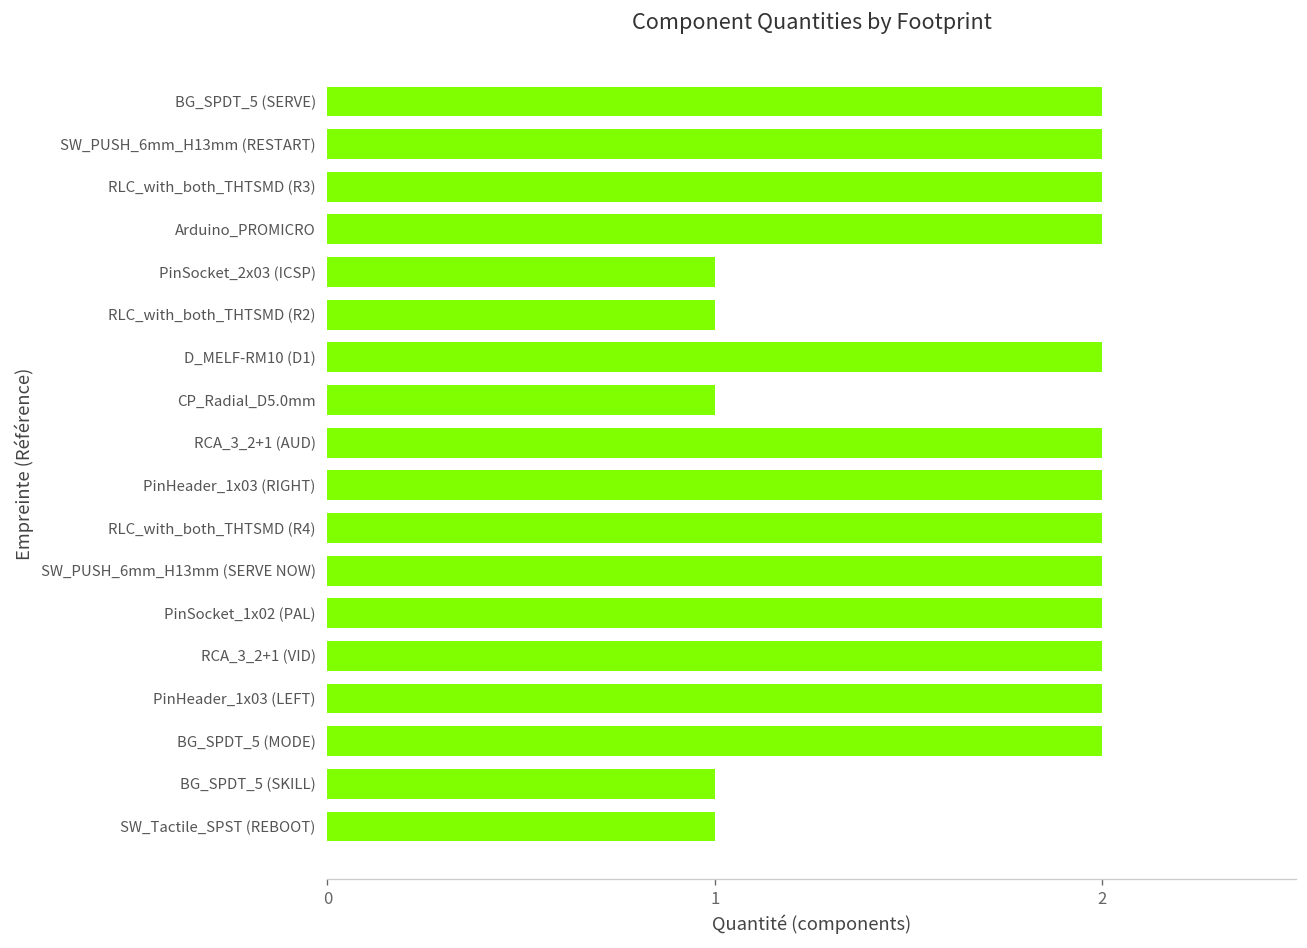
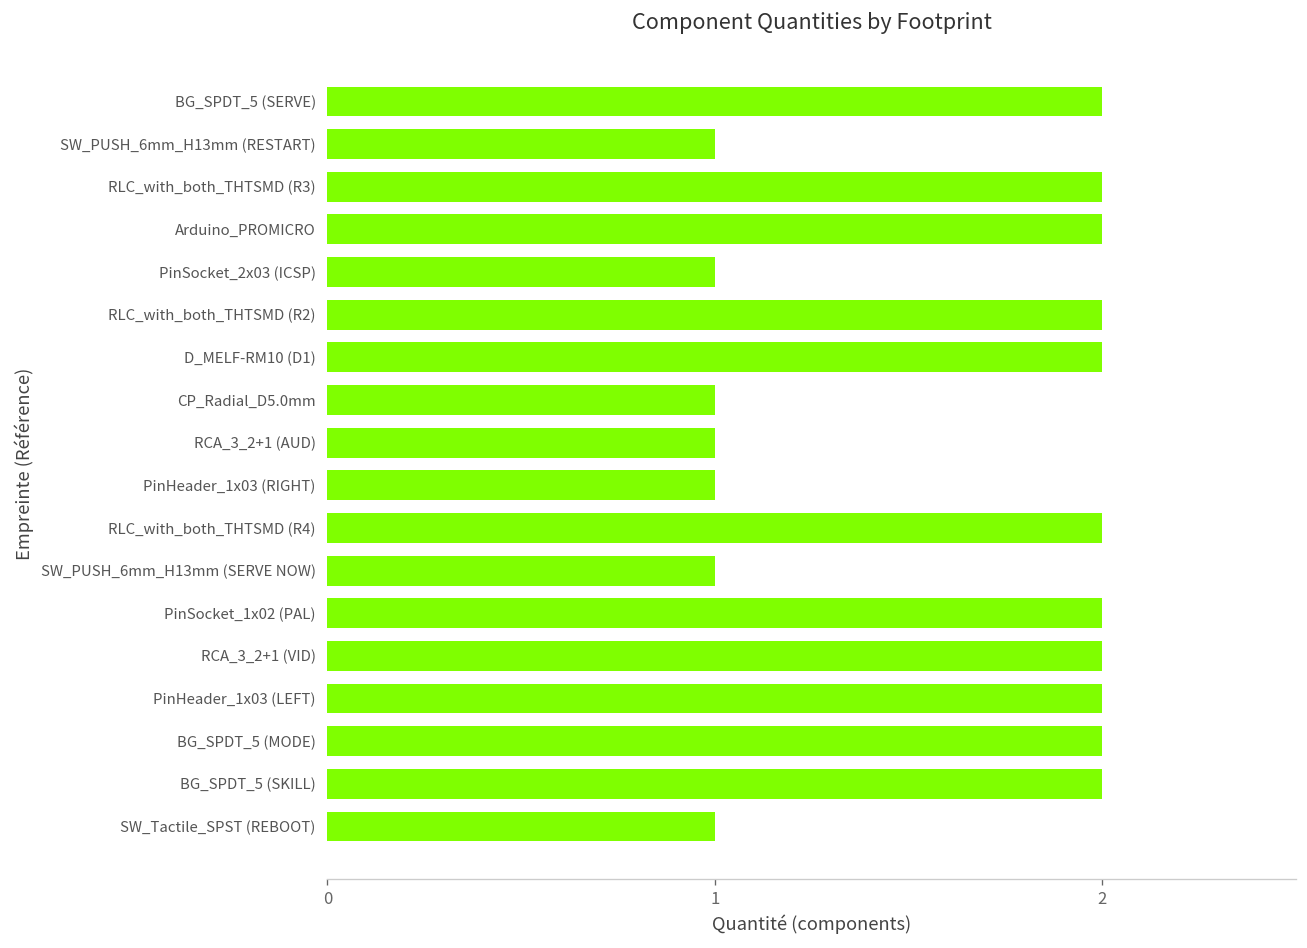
SW_PUSH_6mm_H13mm (RESTART): 2 -> 1
RLC_with_both_THTSMD (R2): 1 -> 2
RCA_3_2+1 (AUD): 2 -> 1
PinHeader_1x03 (RIGHT): 2 -> 1
SW_PUSH_6mm_H13mm (SERVE NOW): 2 -> 1
BG_SPDT_5 (SKILL): 1 -> 2
